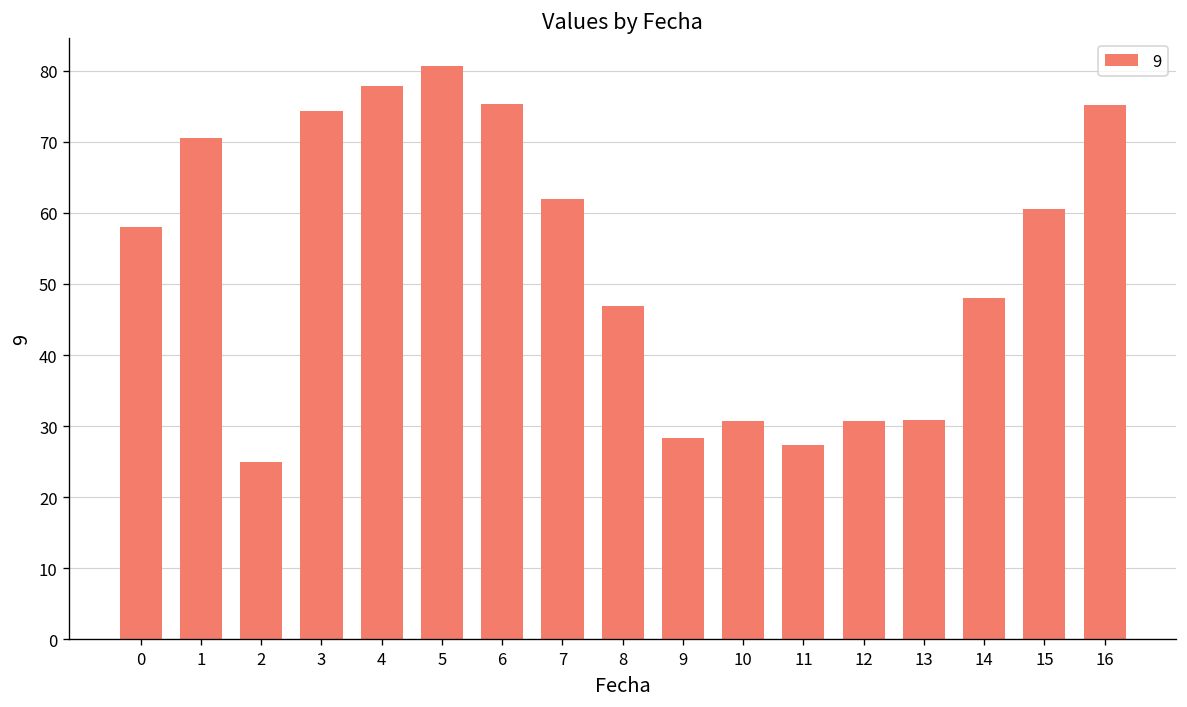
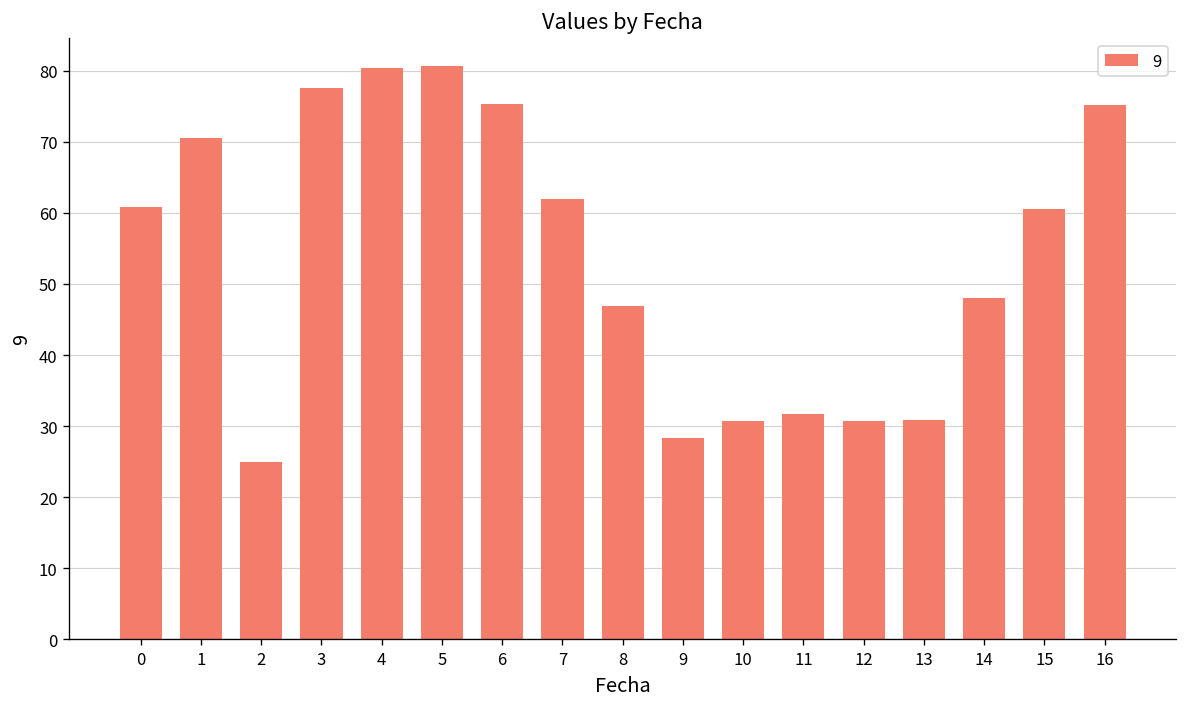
0: 58 -> 61
3: 74 -> 77
4: 78 -> 80
11: 27 -> 32
